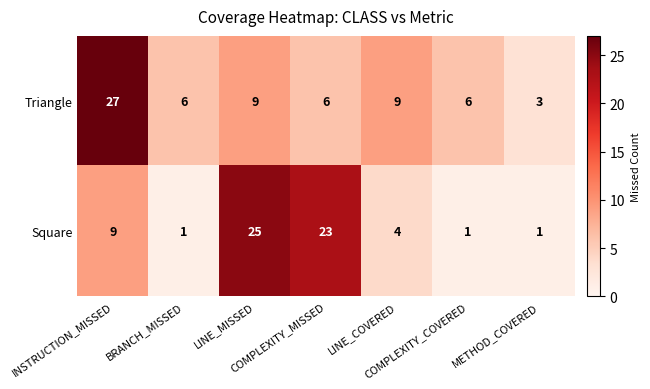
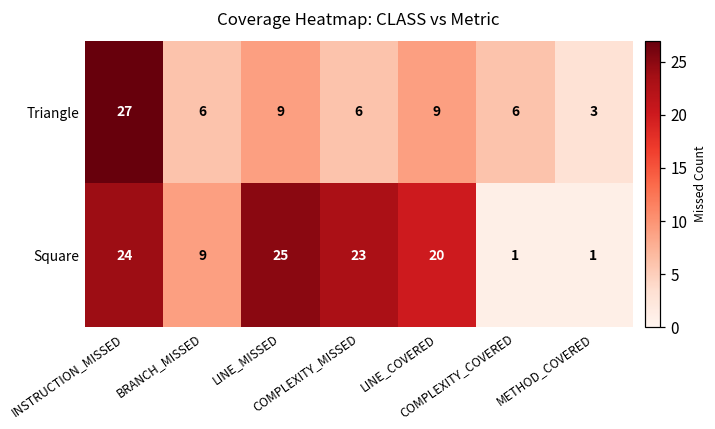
Square, INSTRUCTION_MISSED: 9 -> 24
Square, BRANCH_MISSED: 1 -> 9
Square, LINE_COVERED: 4 -> 20
